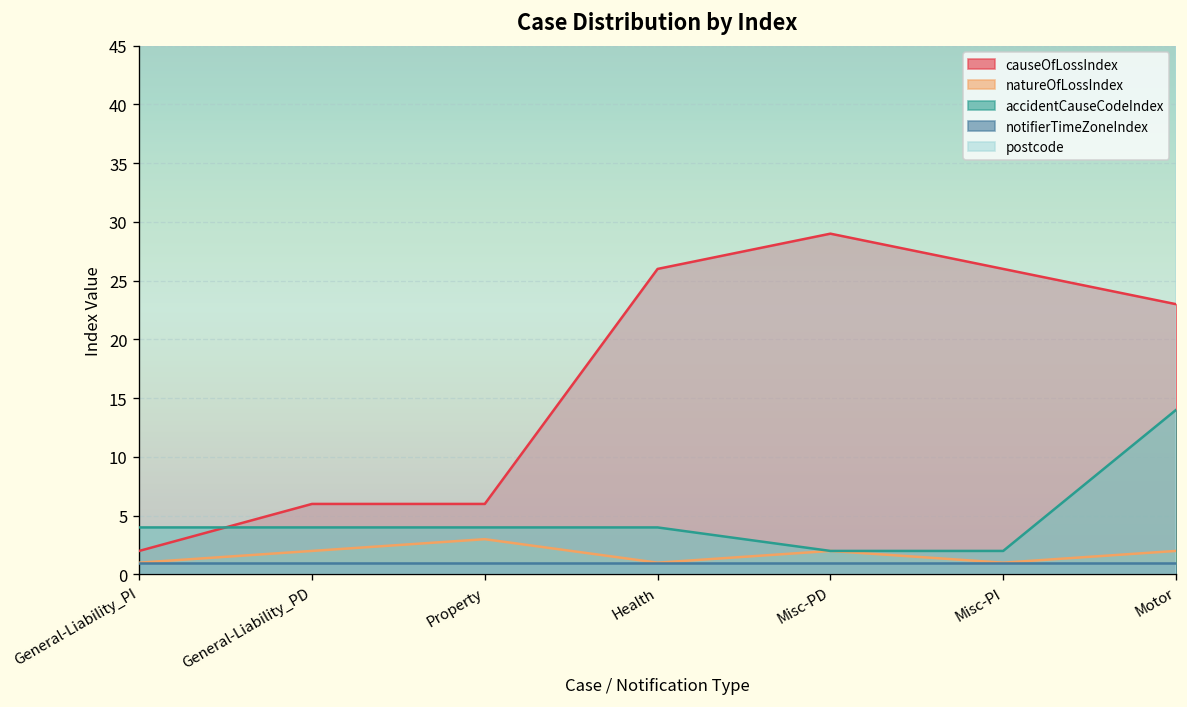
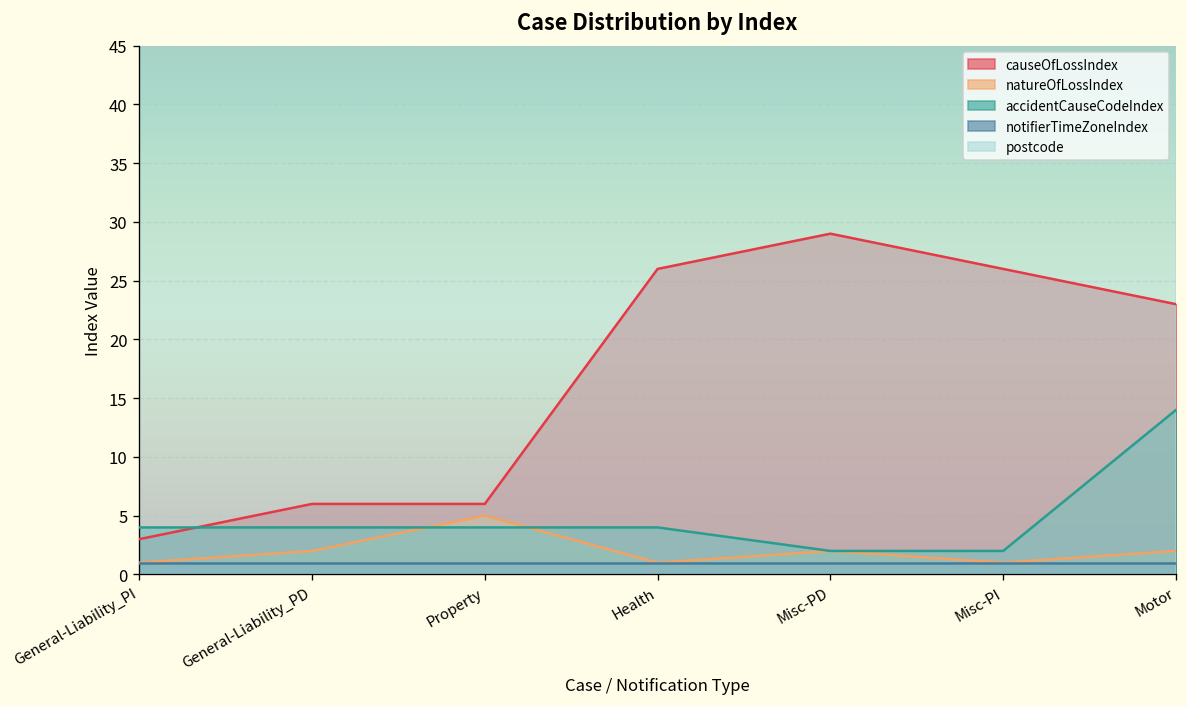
causeOfLossIndex, General-Liability_PI: 2 -> 3
natureOfLossIndex, Property: 3 -> 5
